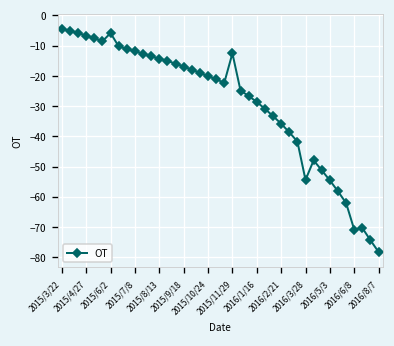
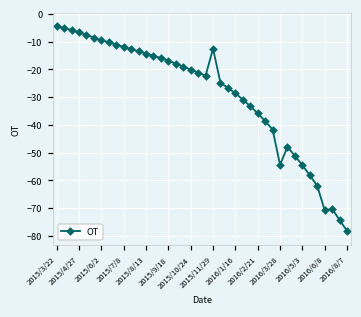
2015/6/2: -6 -> -9
